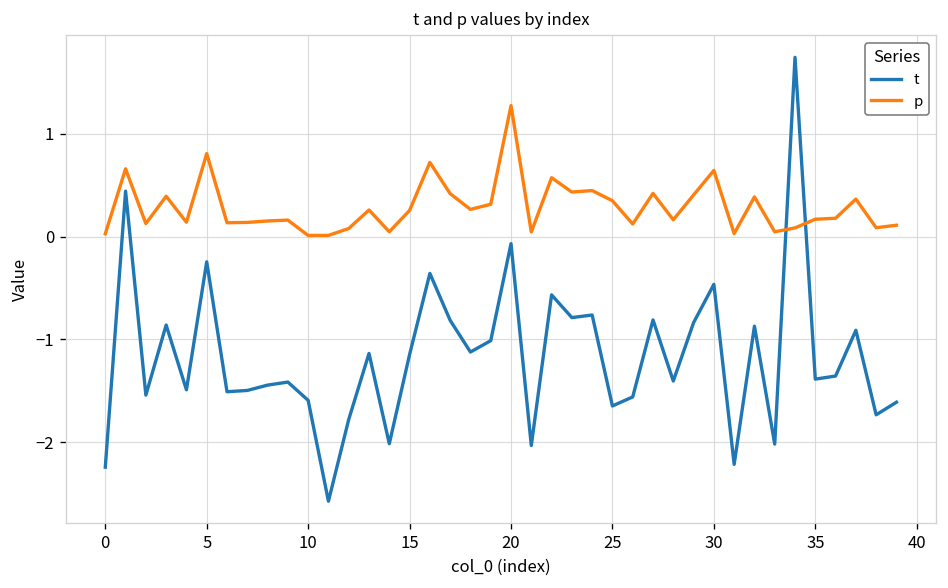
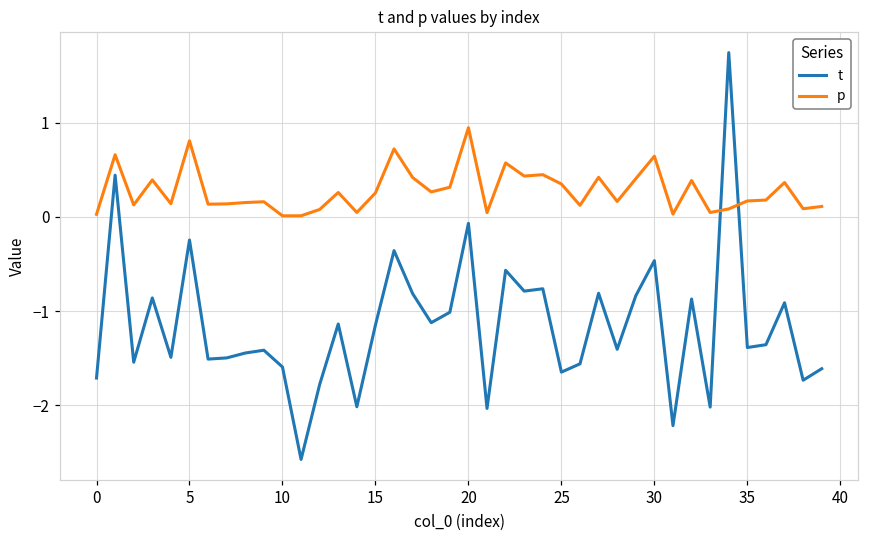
t, 0: -2.2 -> -1.7
p, 20: 1.3 -> 0.9
